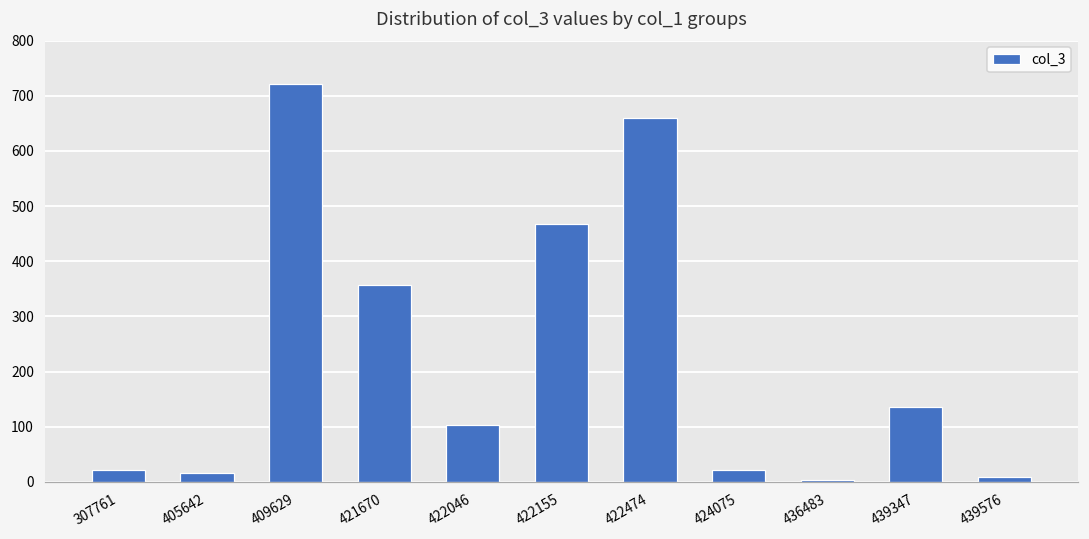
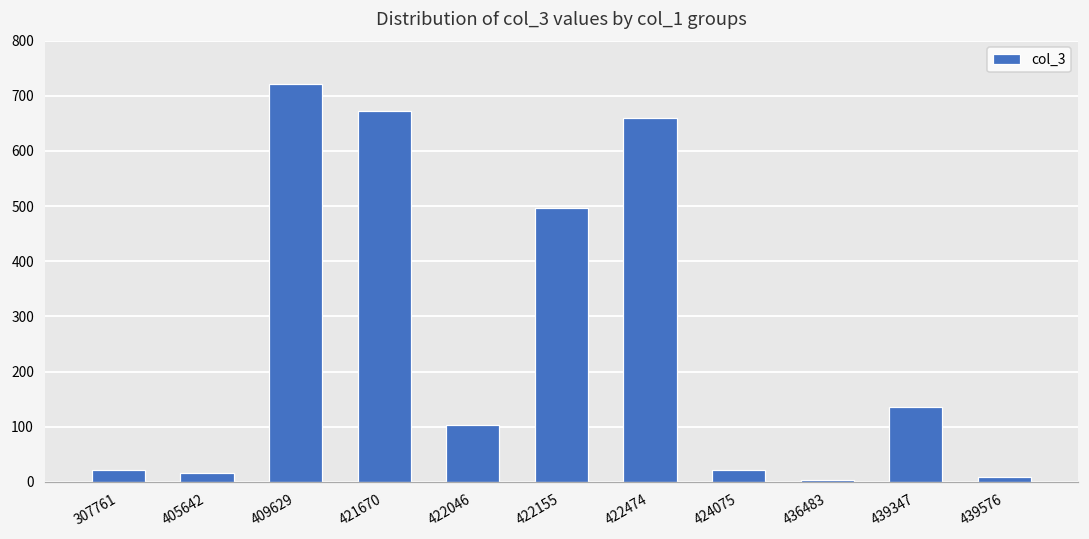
421670: 360 -> 670
422155: 470 -> 500
